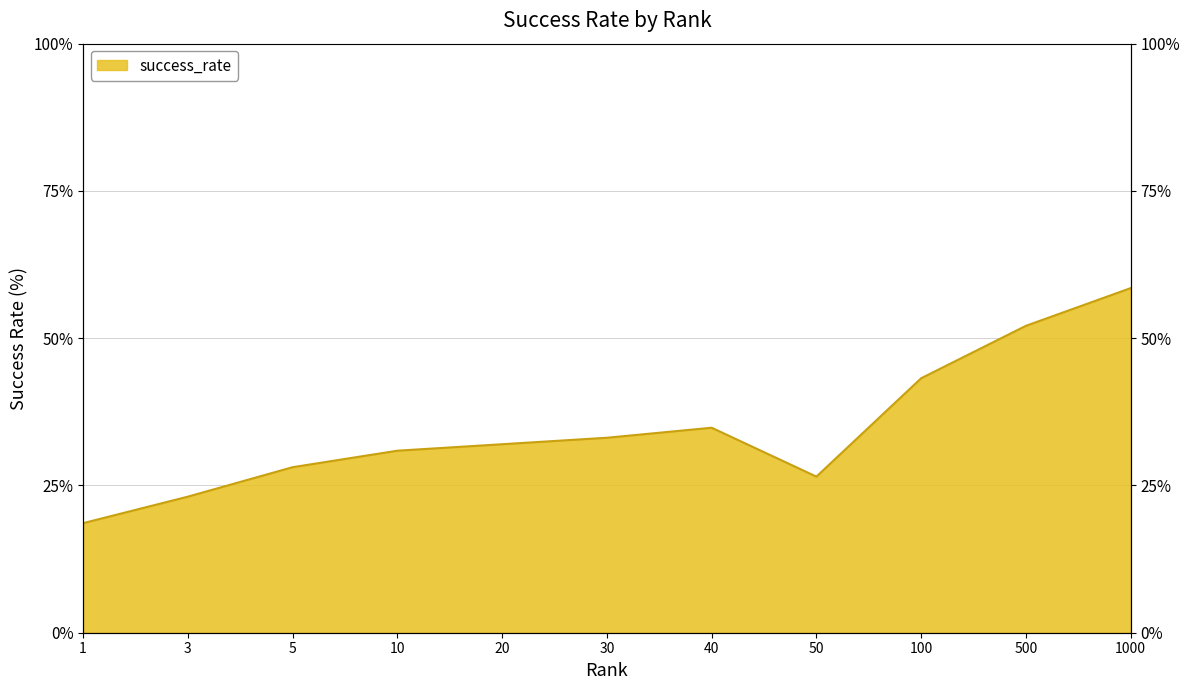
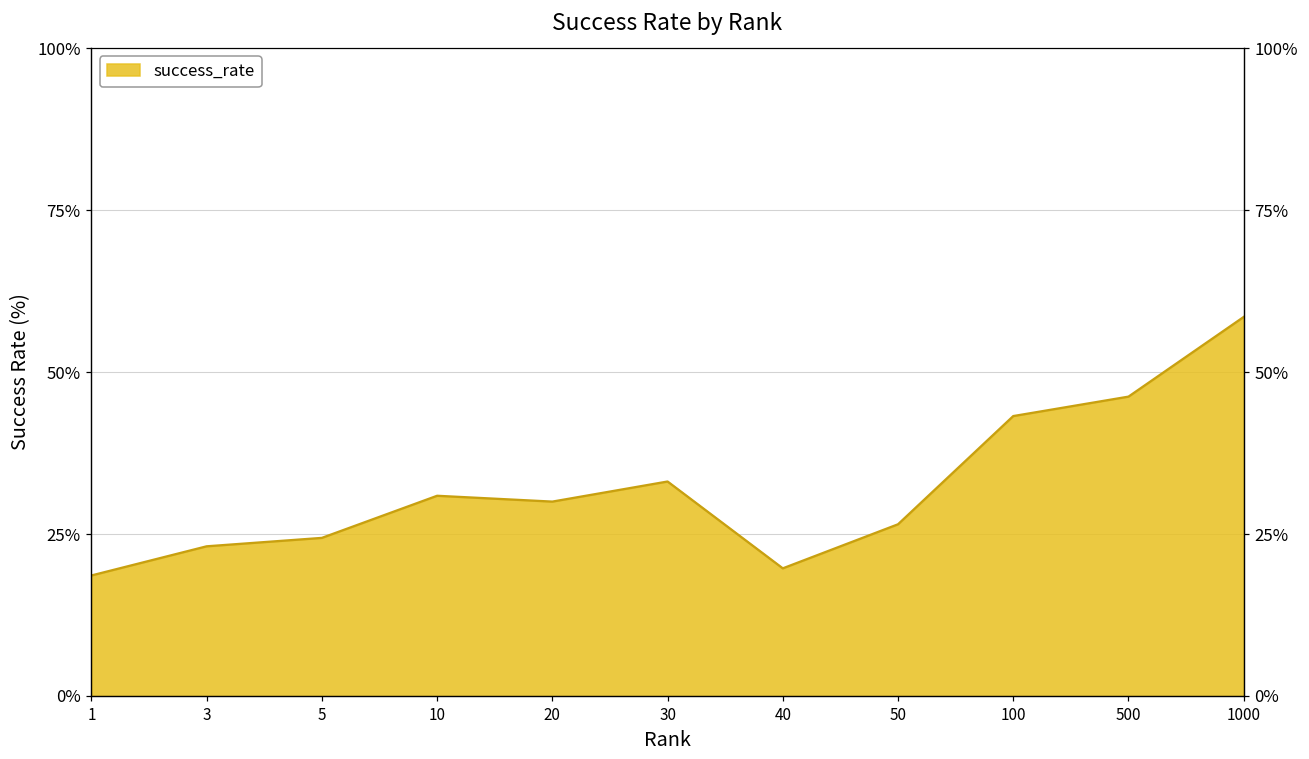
5: 28% -> 24%
20: 32% -> 30%
40: 35% -> 20%
500: 52% -> 46%
